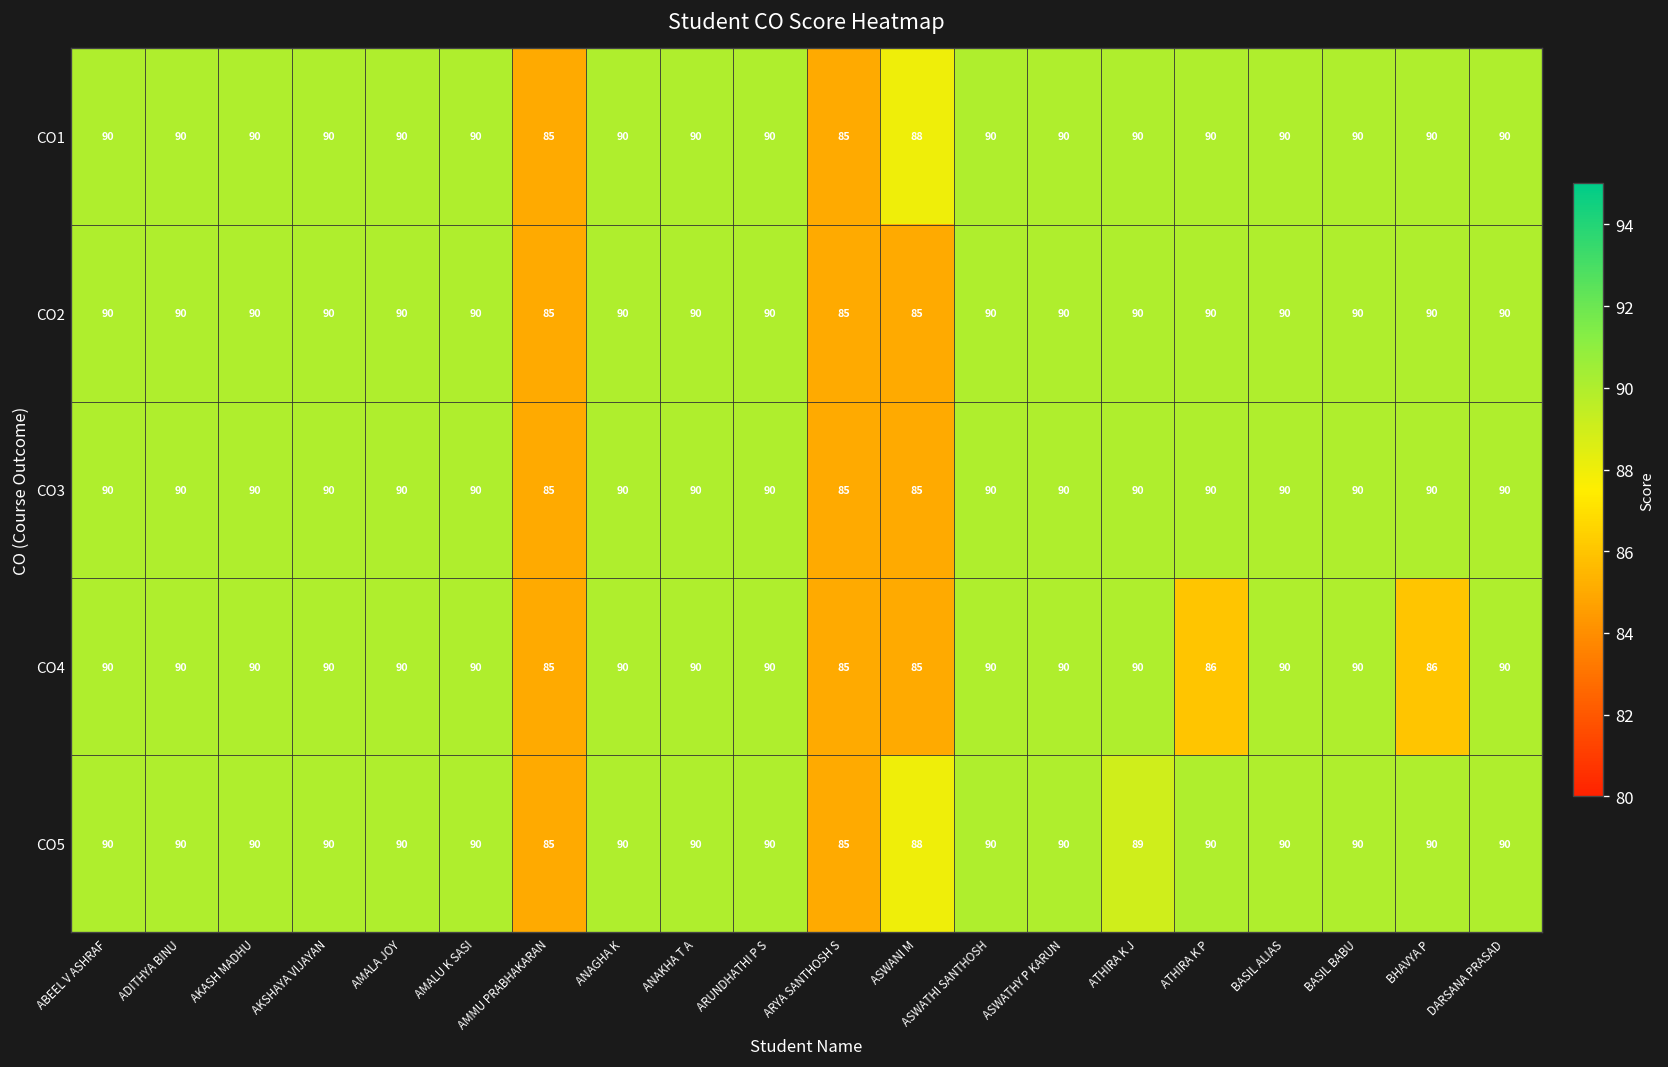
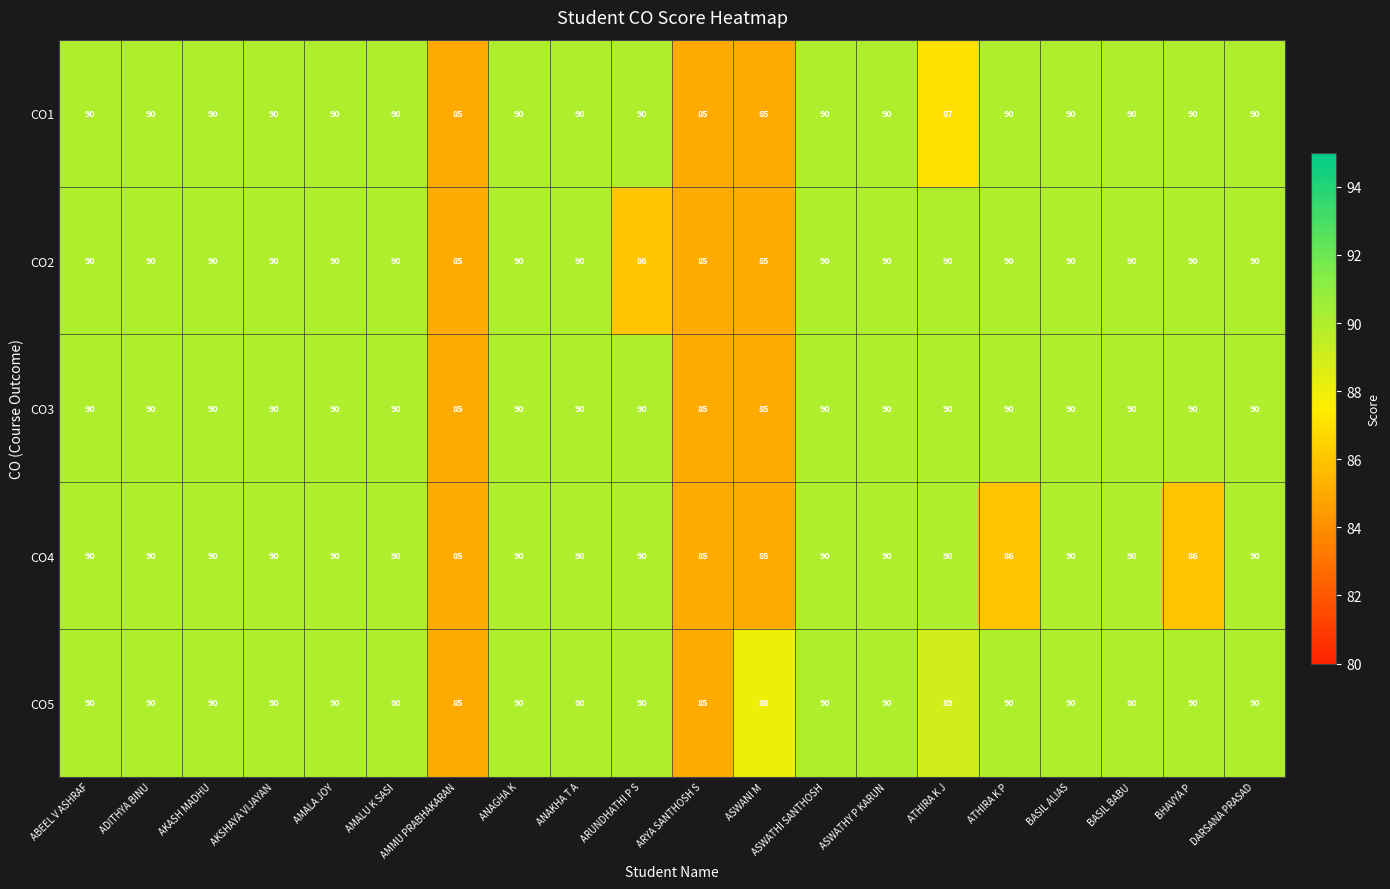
CO1, ASWANI M: 88 -> 85
CO1, ATHIRA K J: 90 -> 87
CO2, ARUNDHATHI P S: 90 -> 86
